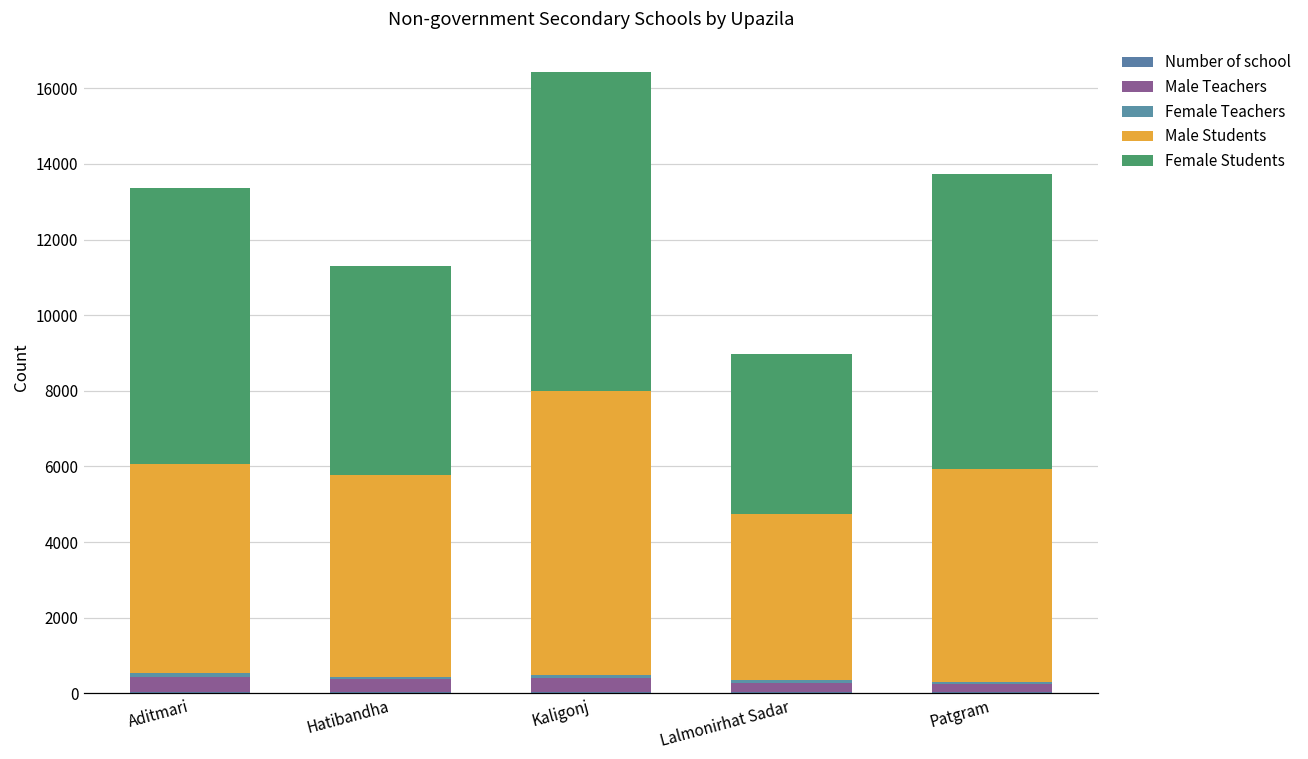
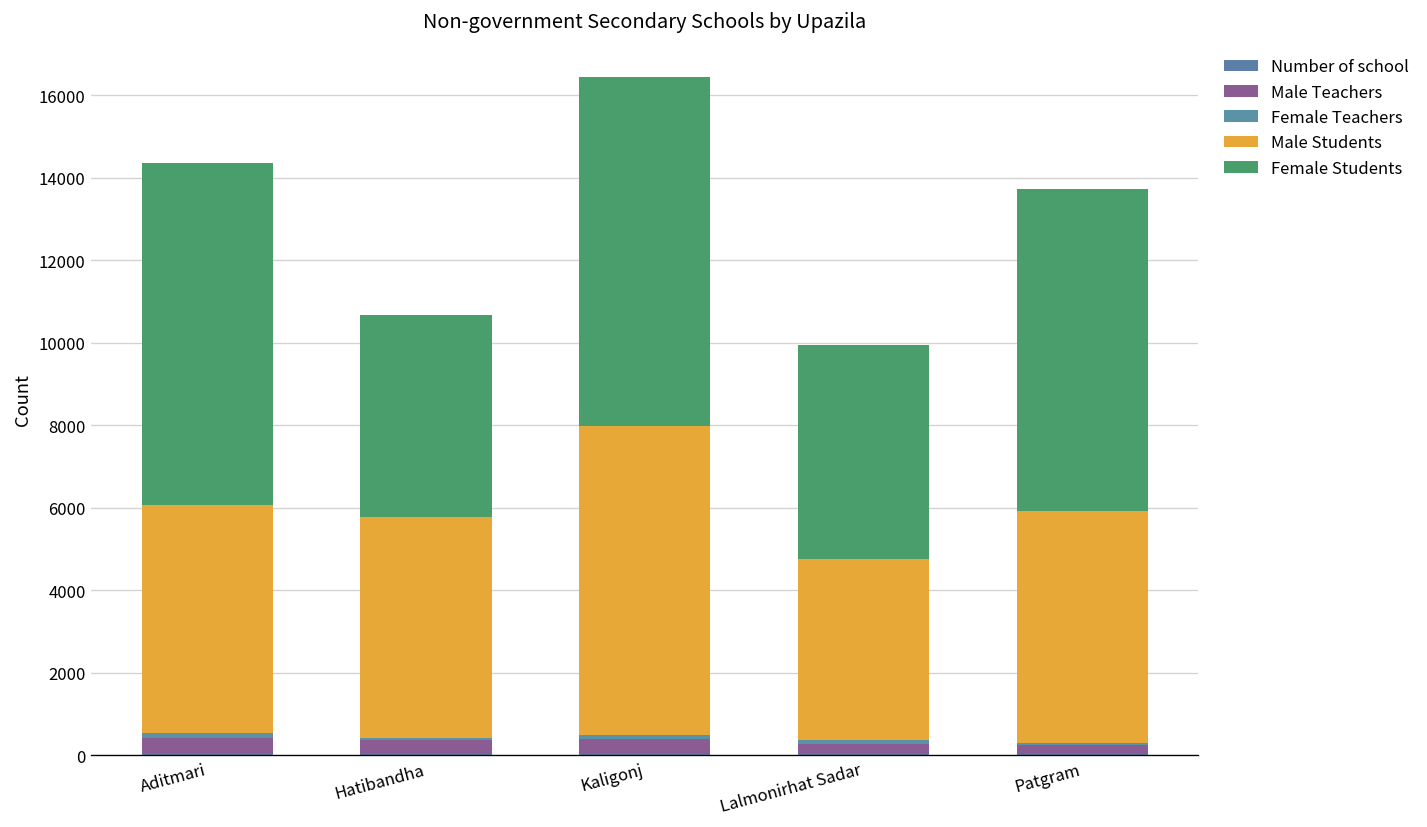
Female Students, Aditmari: 7300 -> 8300
Female Students, Hatibandha: 5500 -> 4900
Female Students, Lalmonirhat Sadar: 4200 -> 5200
